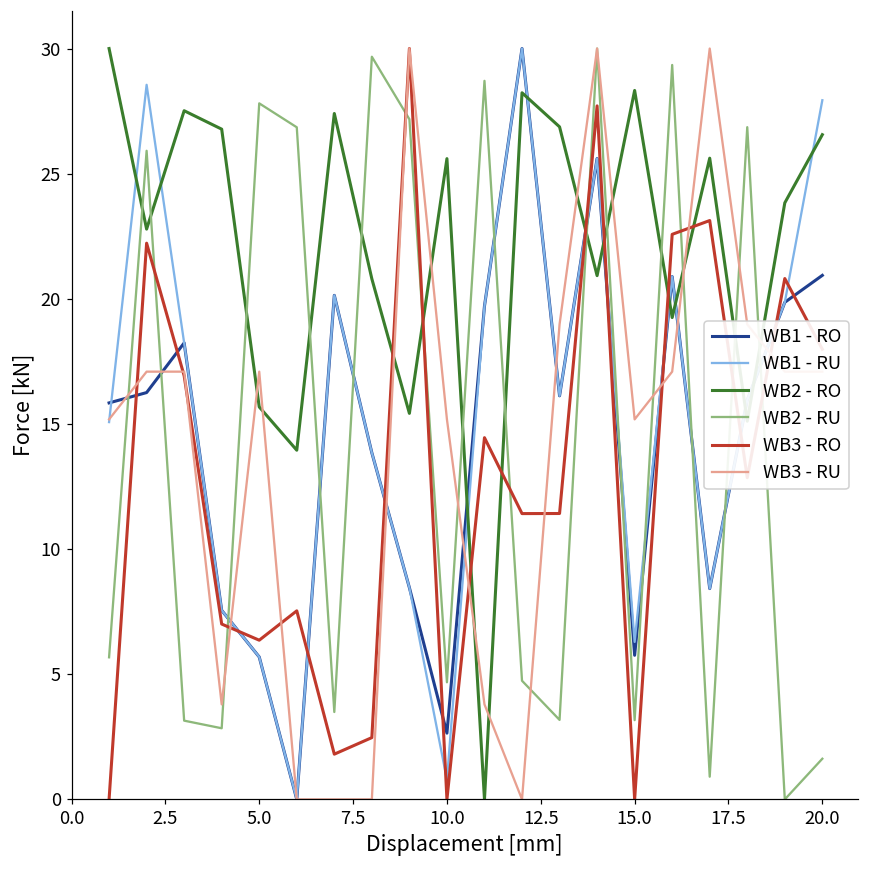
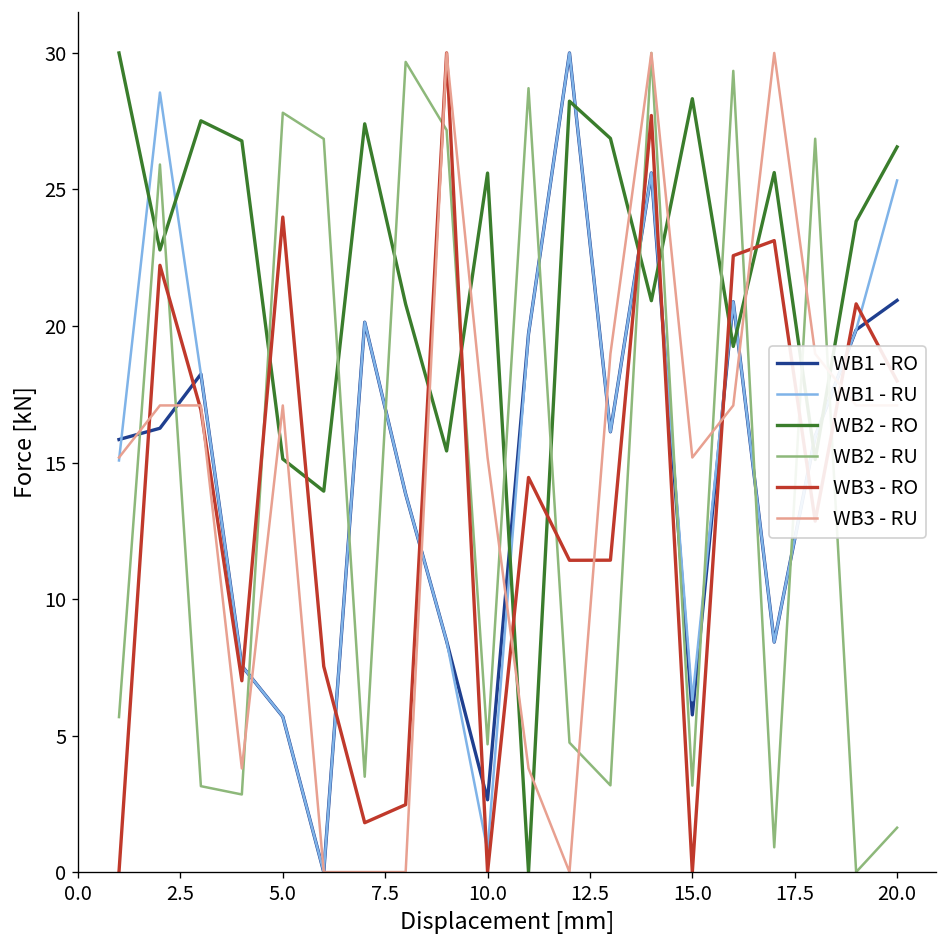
WB2 - RO, 5.0: 15.7 -> 15.1
WB3 - RO, 5.0: 6.4 -> 24.0
WB1 - RU, 20.0: 27.9 -> 25.3
